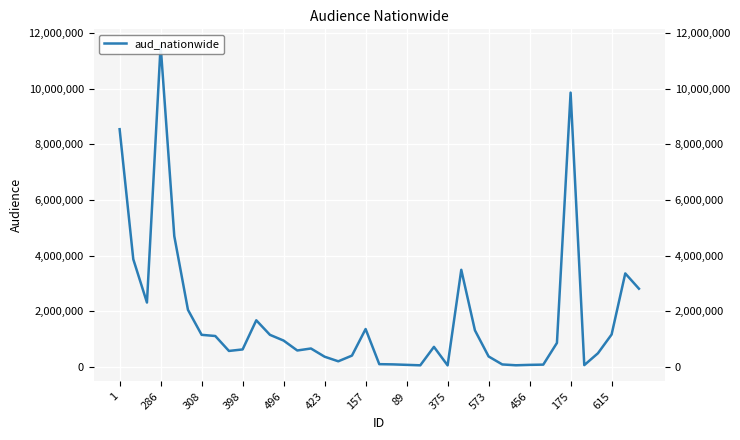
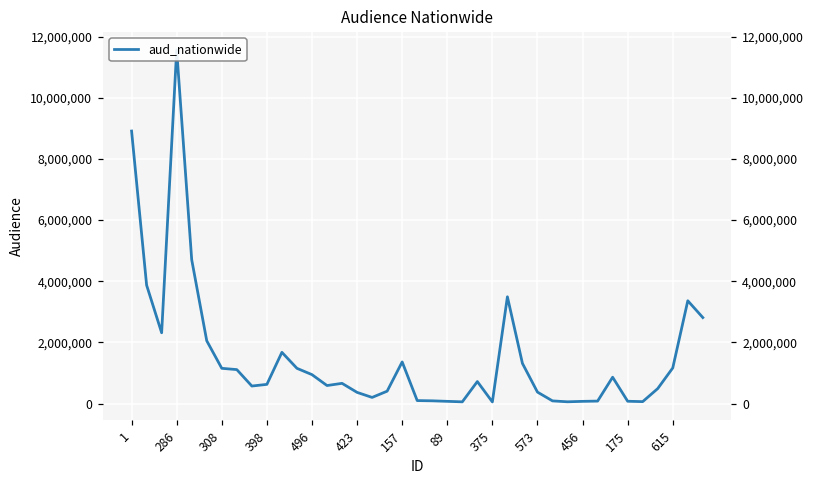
1: 8,500,000 -> 8,900,000
175: 9,900,000 -> 100,000
